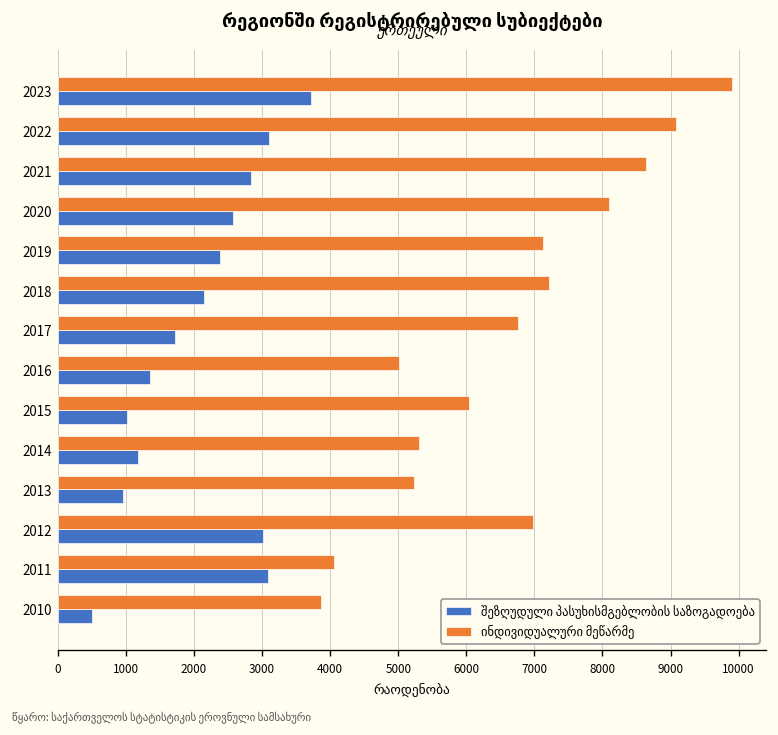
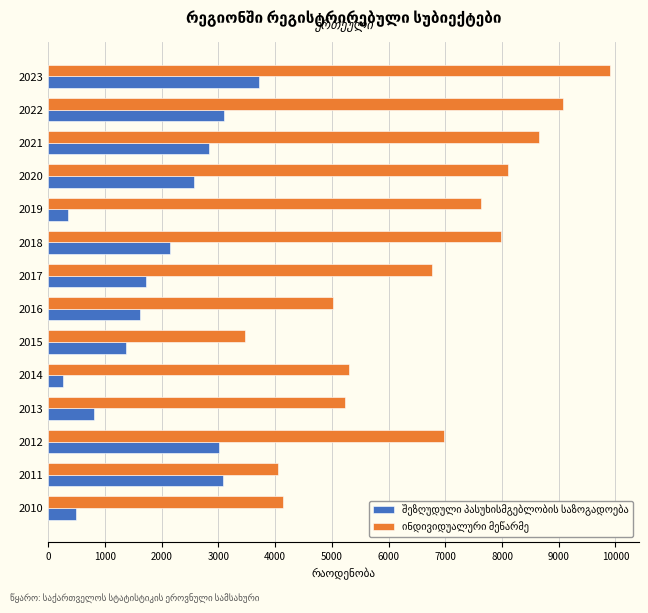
ინდივიდუალური მეწარმე, 2019: 7100 -> 7600
შეზღუდული პასუხისმგებლობის საზოგადოება, 2019: 2400 -> 300
ინდივიდუალური მეწარმე, 2018: 7200 -> 8000
შეზღუდული პასუხისმგებლობის საზოგადოება, 2016: 1400 -> 1600
ინდივიდუალური მეწარმე, 2015: 6000 -> 3500
შეზღუდული პასუხისმგებლობის საზოგადოება, 2015: 1000 -> 1400
შეზღუდული პასუხისმგებლობის საზოგადოება, 2014: 1200 -> 300
შეზღუდული პასუხისმგებლობის საზოგადოება, 2013: 1000 -> 800
ინდივიდუალური მეწარმე, 2010: 3900 -> 4100
